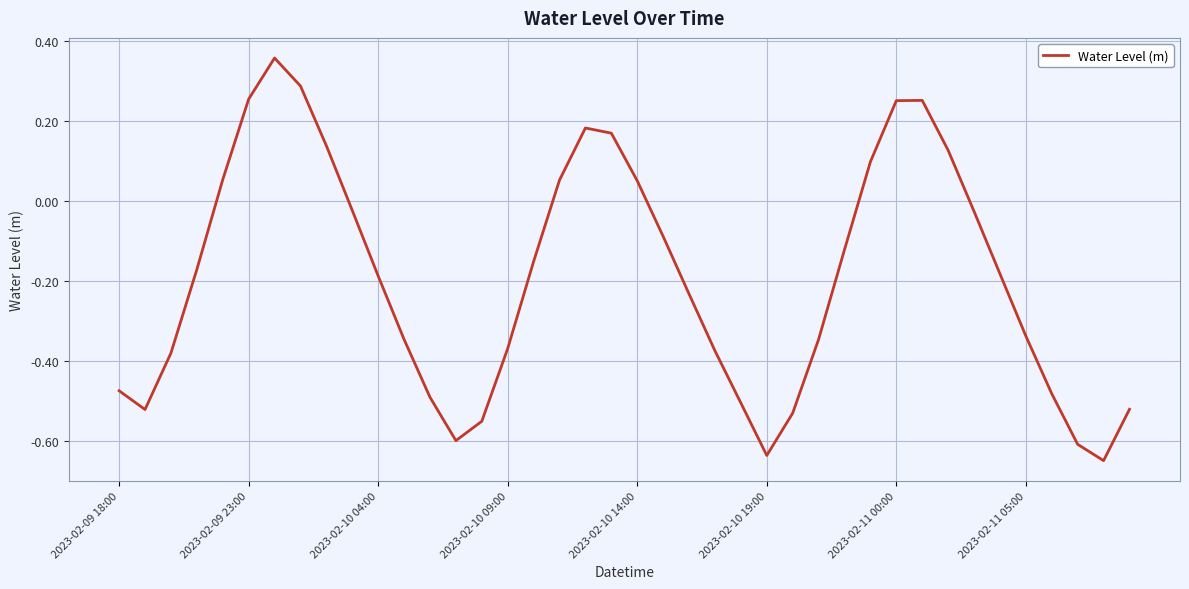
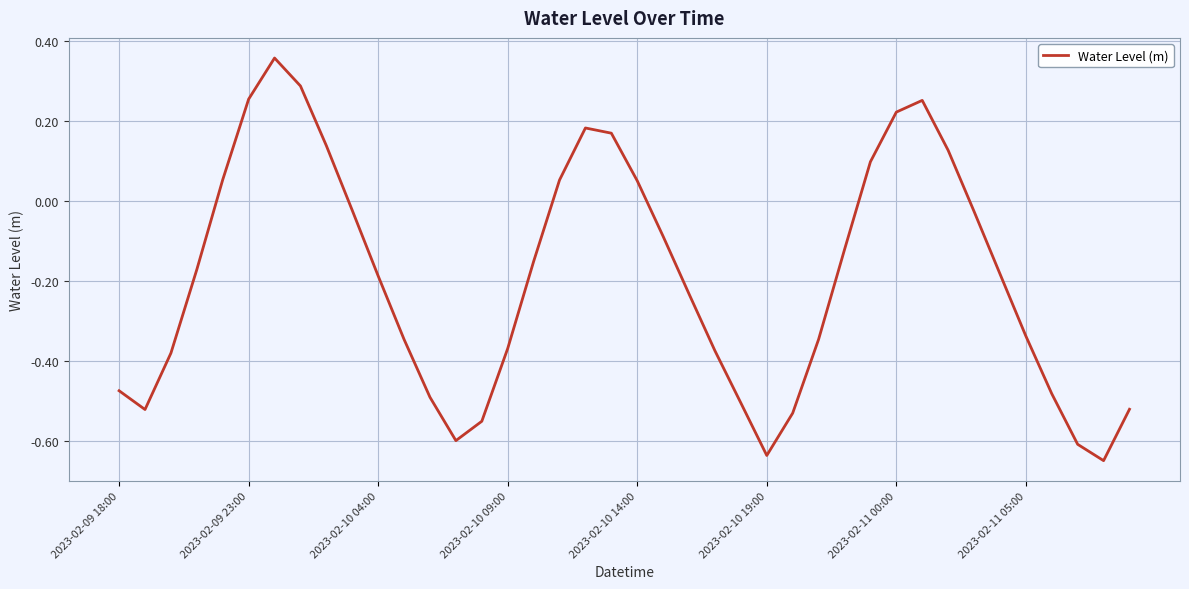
2023-02-11 00:00: 0.25 -> 0.22
